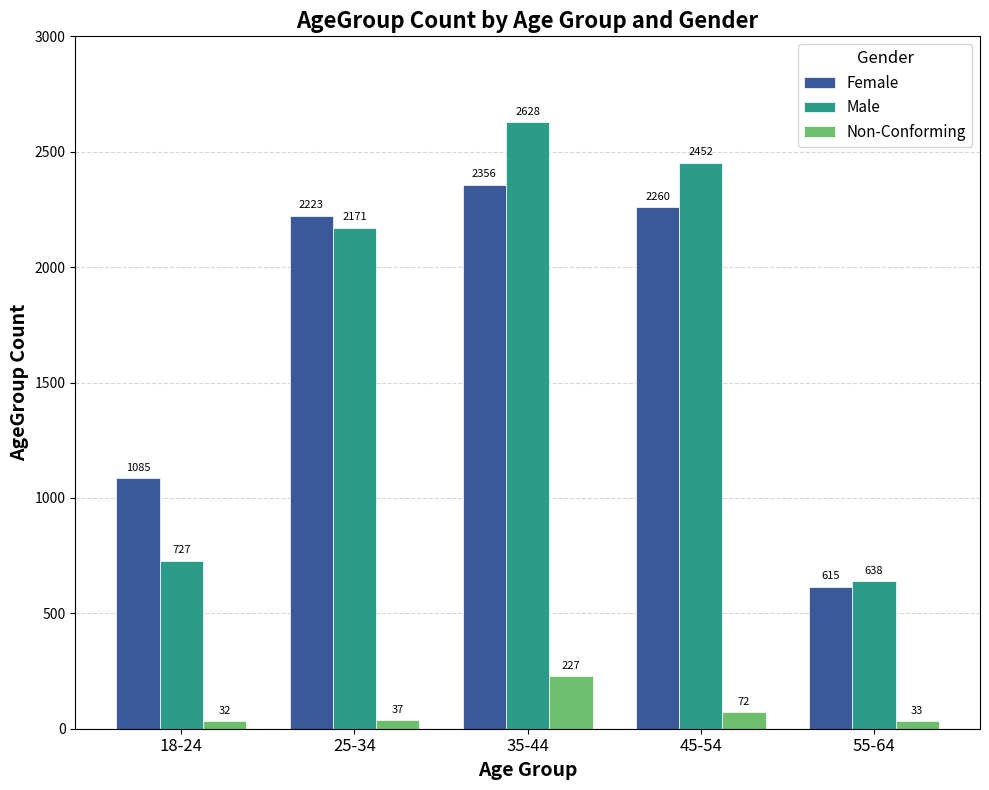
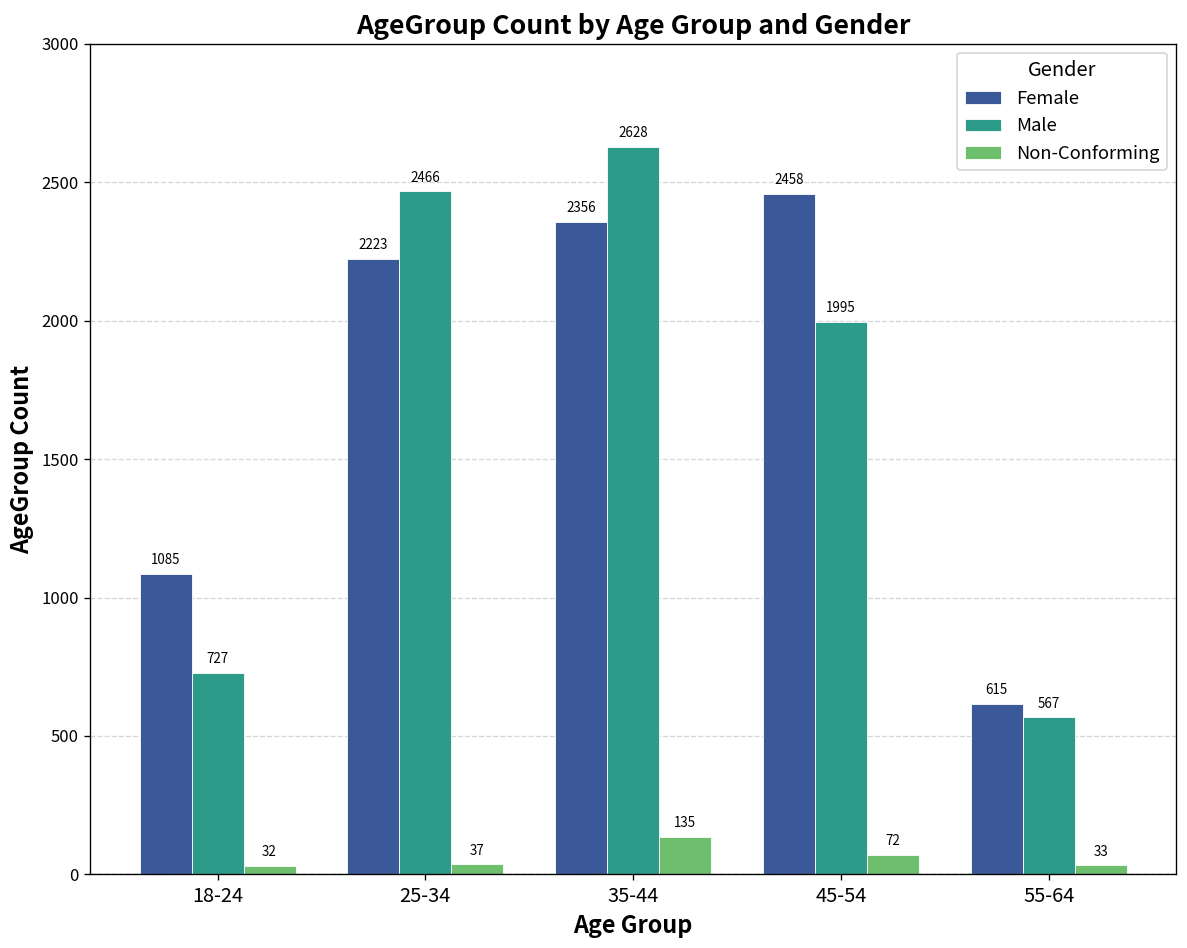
Male, 25-34: 2171 -> 2466
Non-Conforming, 35-44: 227 -> 135
Female, 45-54: 2260 -> 2458
Male, 45-54: 2452 -> 1995
Male, 55-64: 638 -> 567
